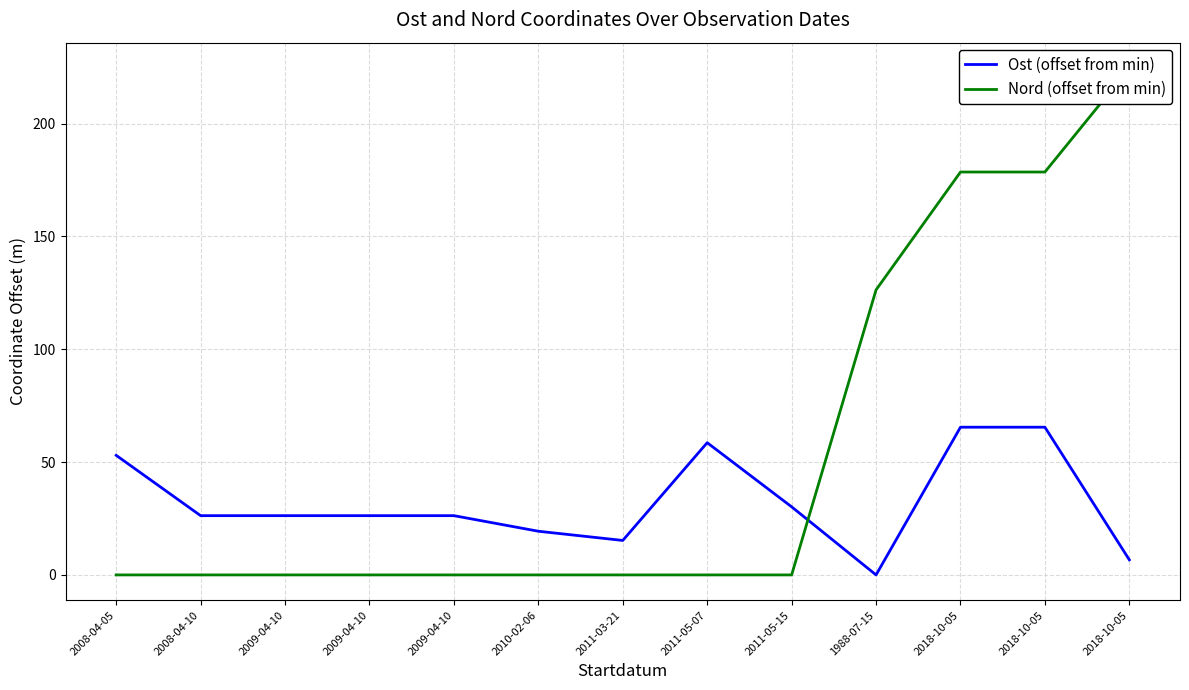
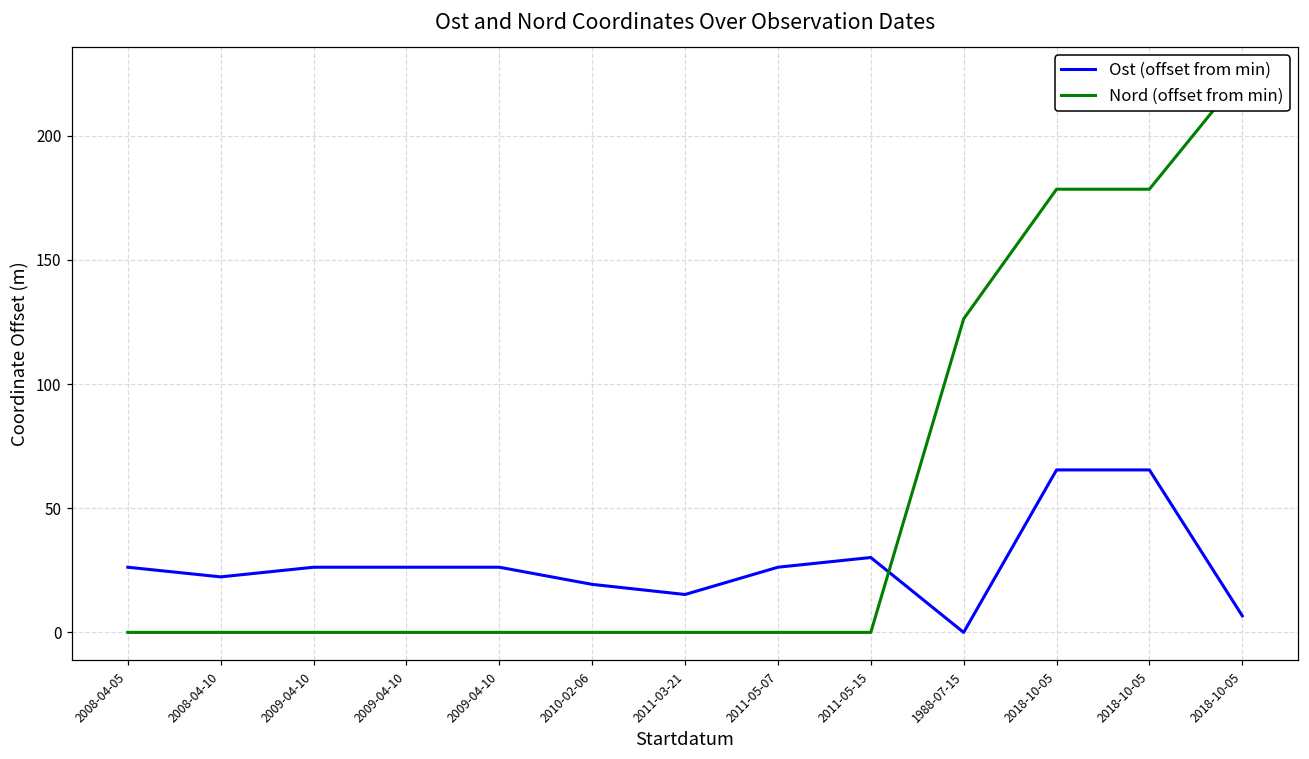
Ost (offset from min), 2008-04-05: 53 -> 26
Ost (offset from min), 2008-04-10: 26 -> 22
Ost (offset from min), 2011-05-07: 59 -> 26
